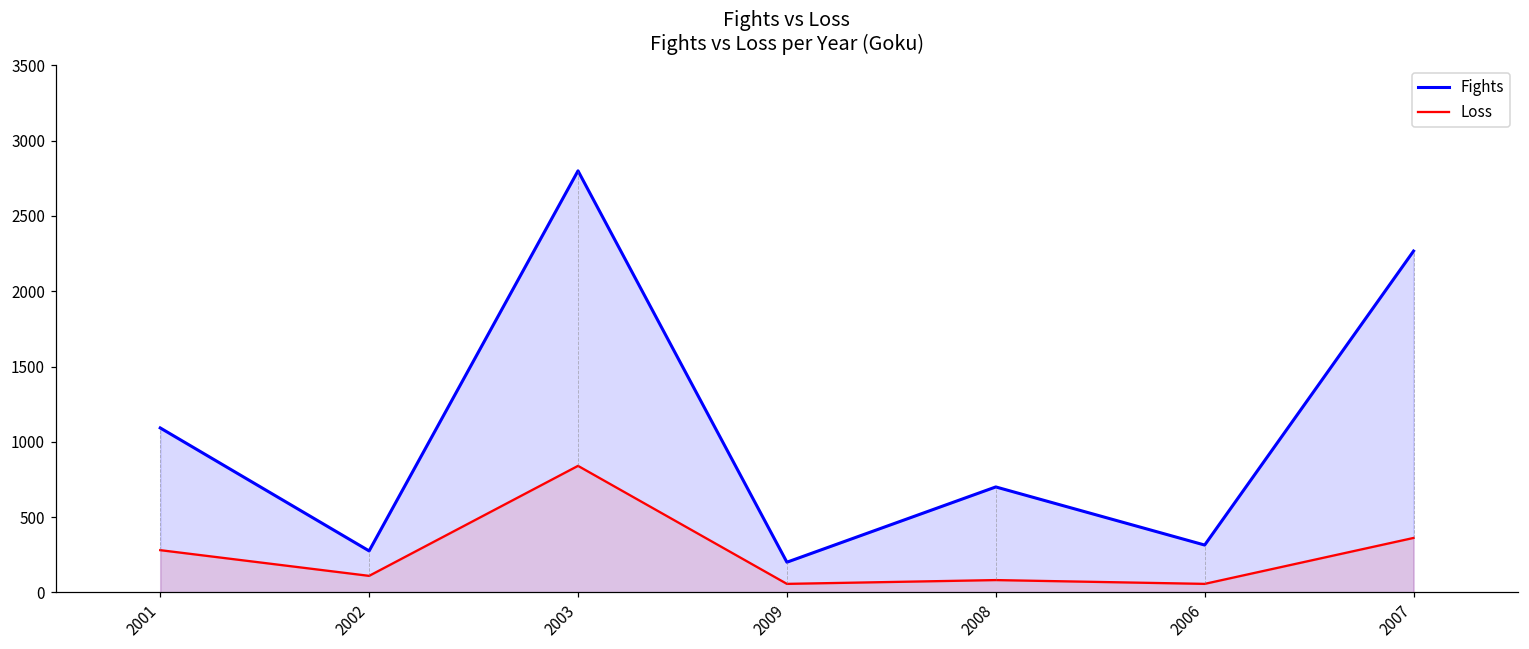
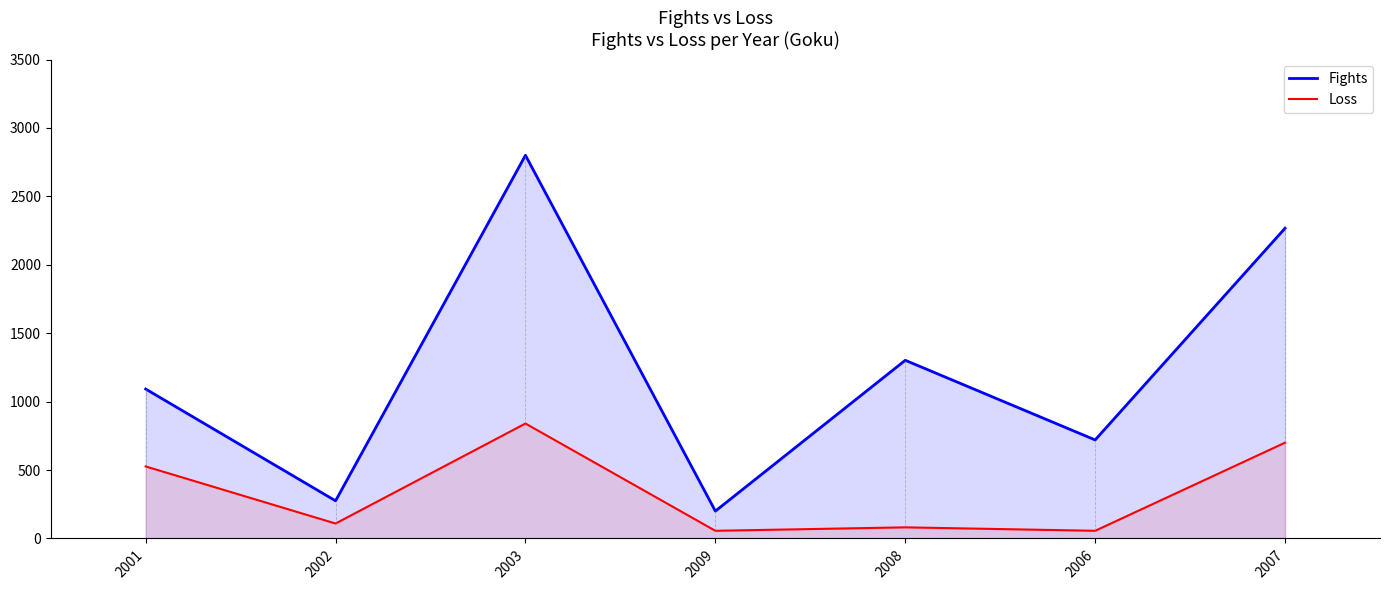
Loss, 2001: 280 -> 530
Fights, 2008: 700 -> 1300
Fights, 2006: 310 -> 720
Loss, 2007: 360 -> 700
